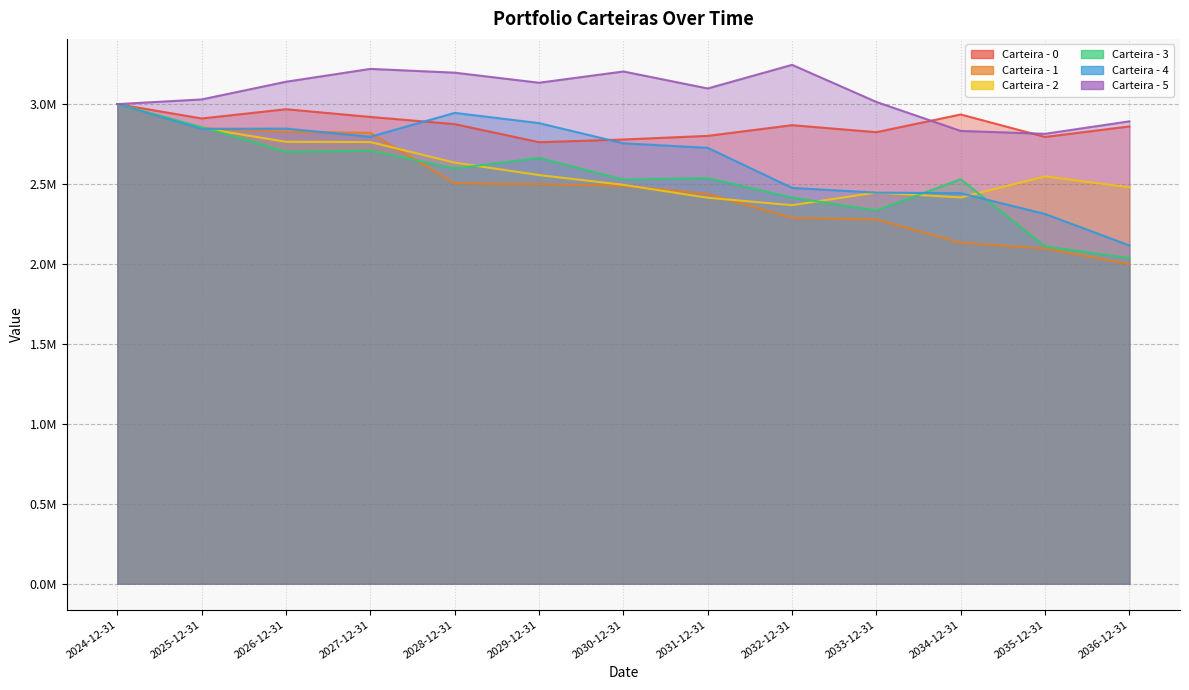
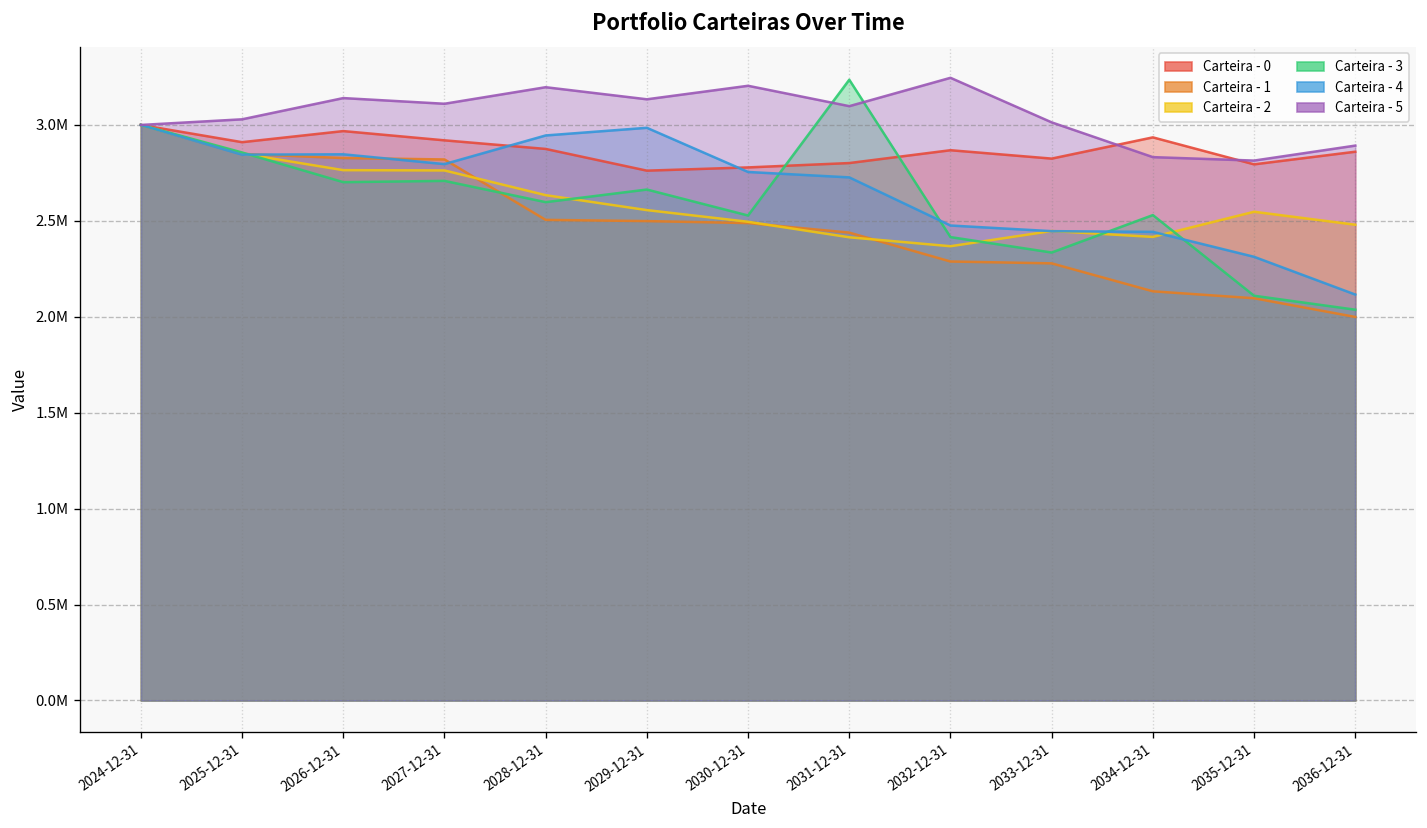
Carteira - 5, 2027-12-31: 3220000 -> 3110000
Carteira - 4, 2029-12-31: 2880000 -> 2990000
Carteira - 3, 2031-12-31: 2540000 -> 3240000
